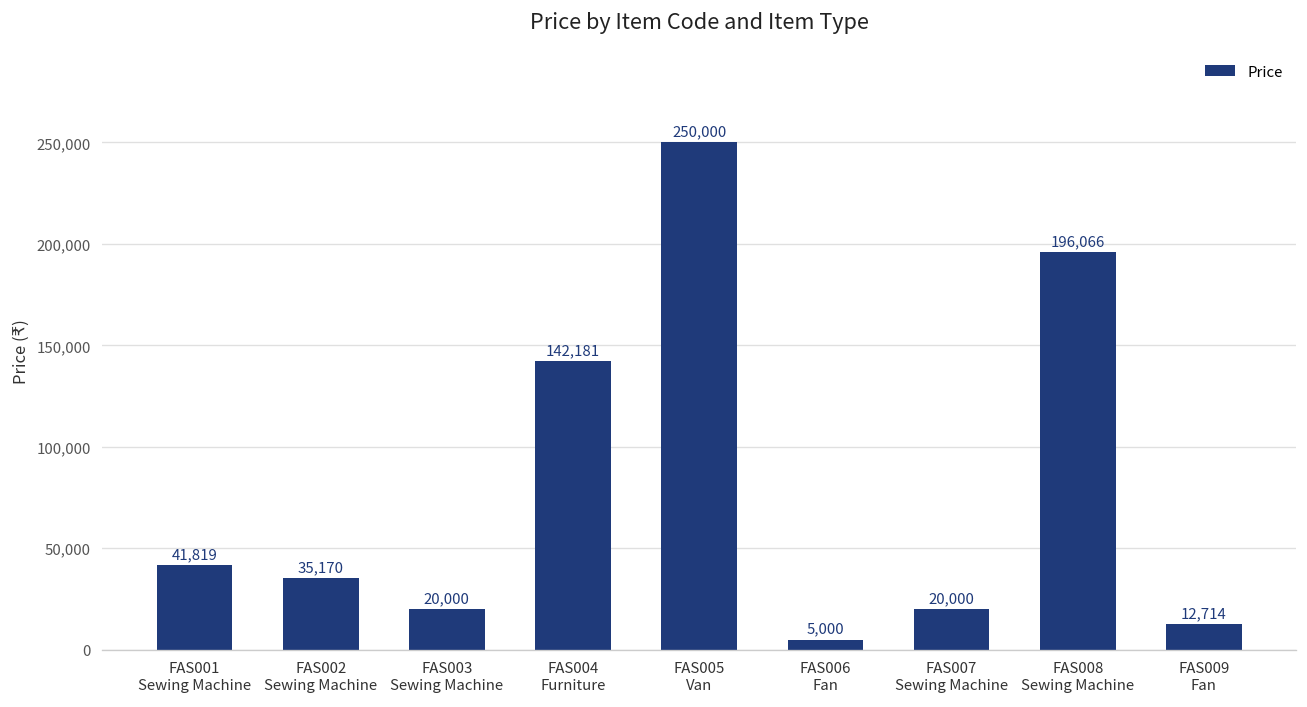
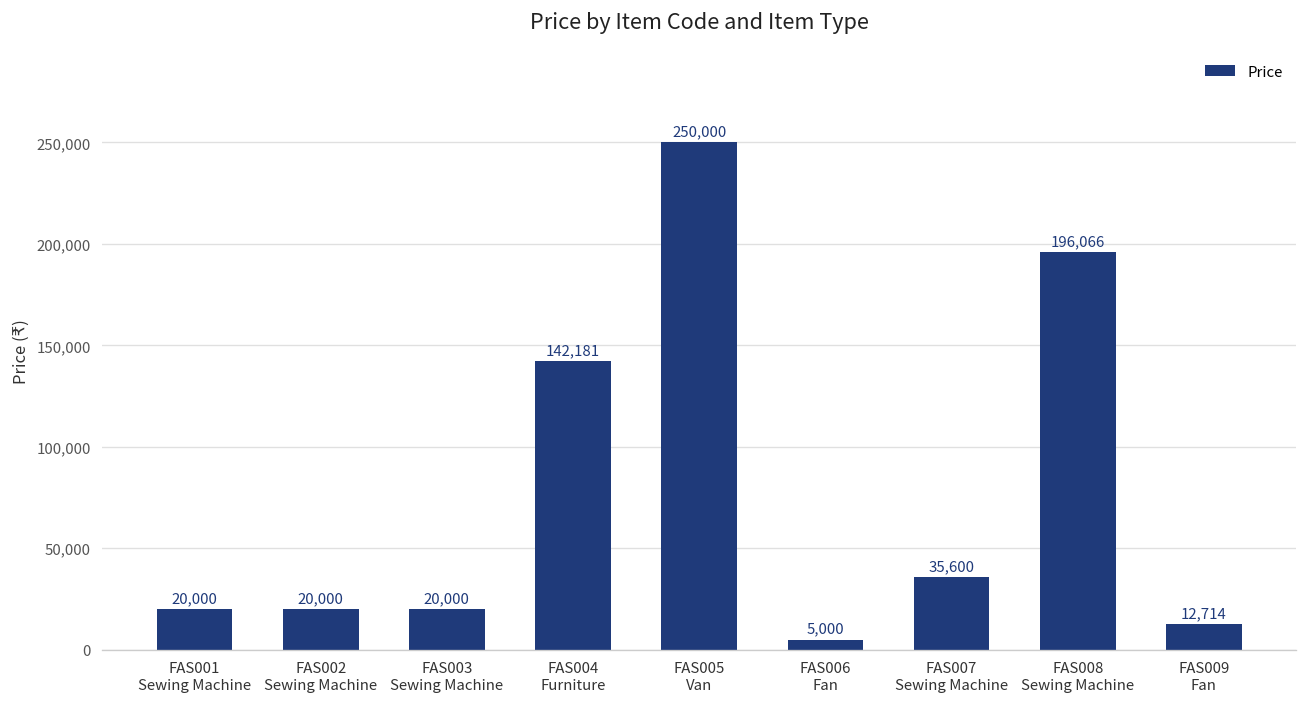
FAS001 Sewing Machine: 41,819 -> 20,000
FAS002 Sewing Machine: 35,170 -> 20,000
FAS007 Sewing Machine: 20,000 -> 35,600
